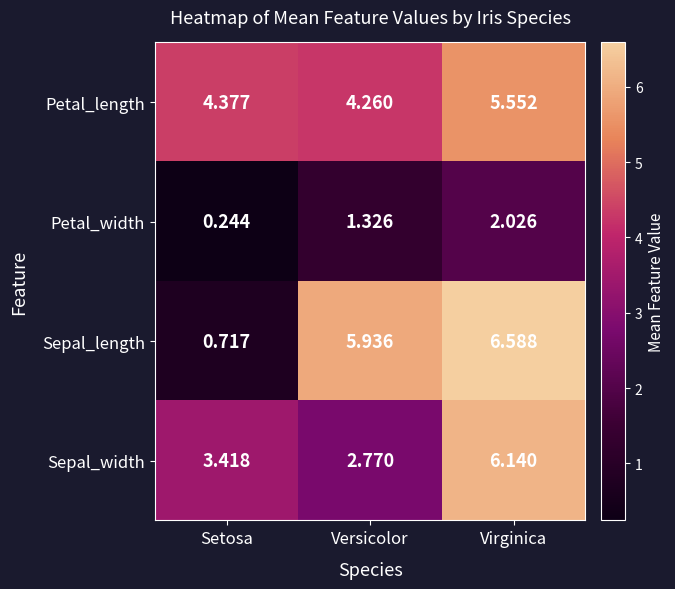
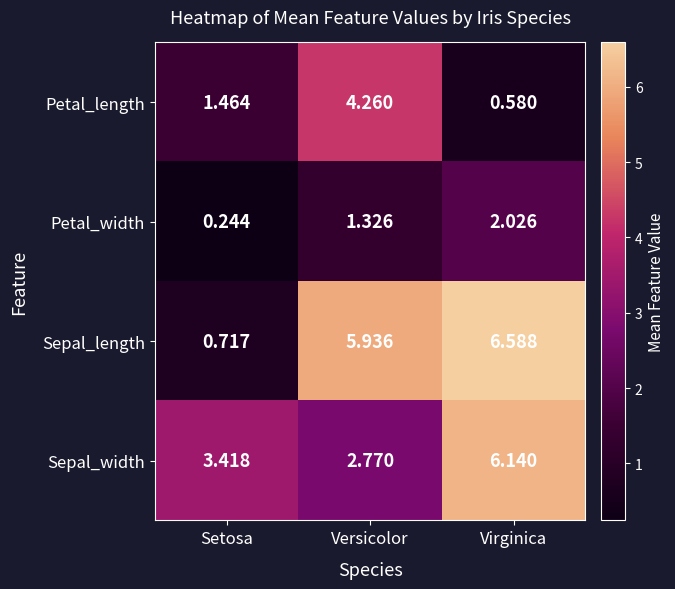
Petal_length, Setosa: 4.377 -> 1.464
Petal_length, Virginica: 5.552 -> 0.580
